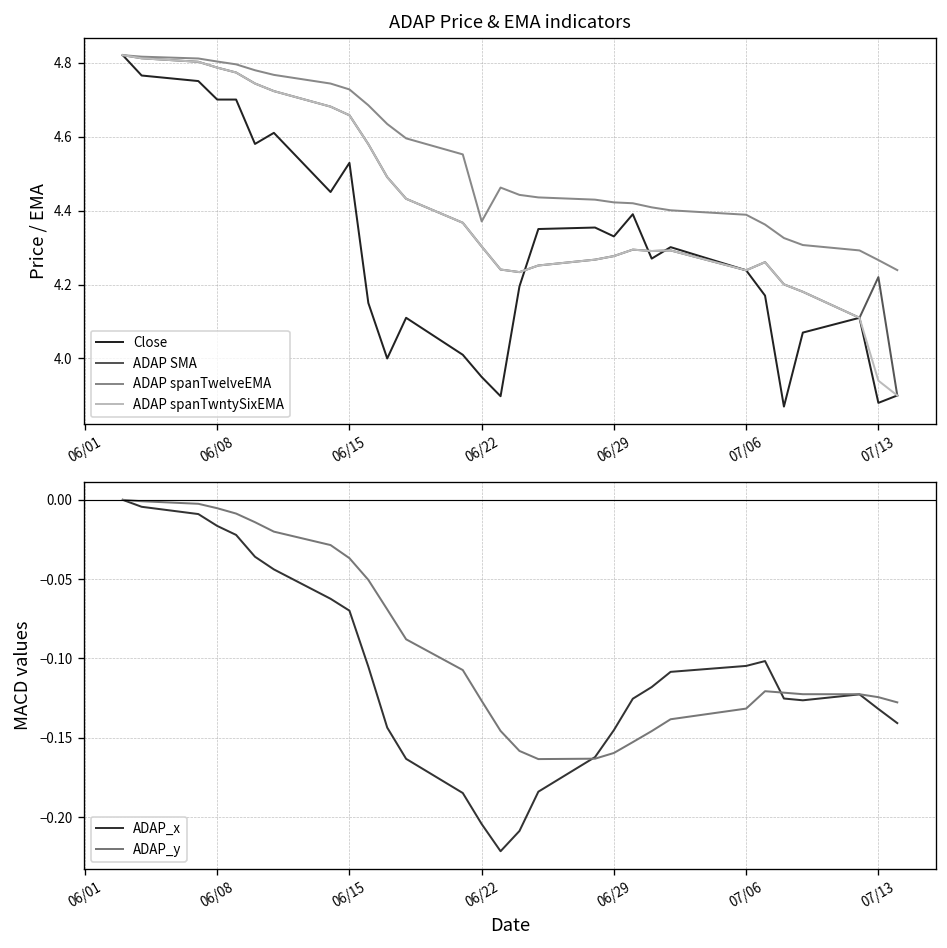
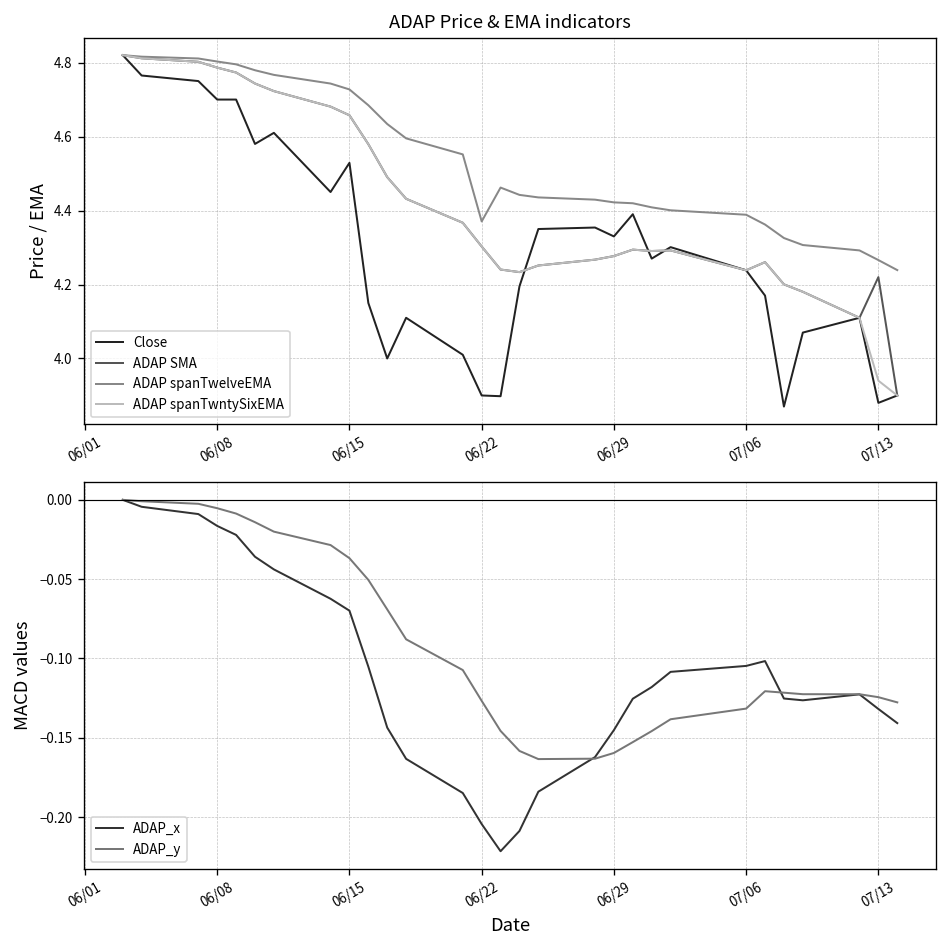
ADAP Price & EMA indicators, Close, 06/22: 3.95 -> 3.90
